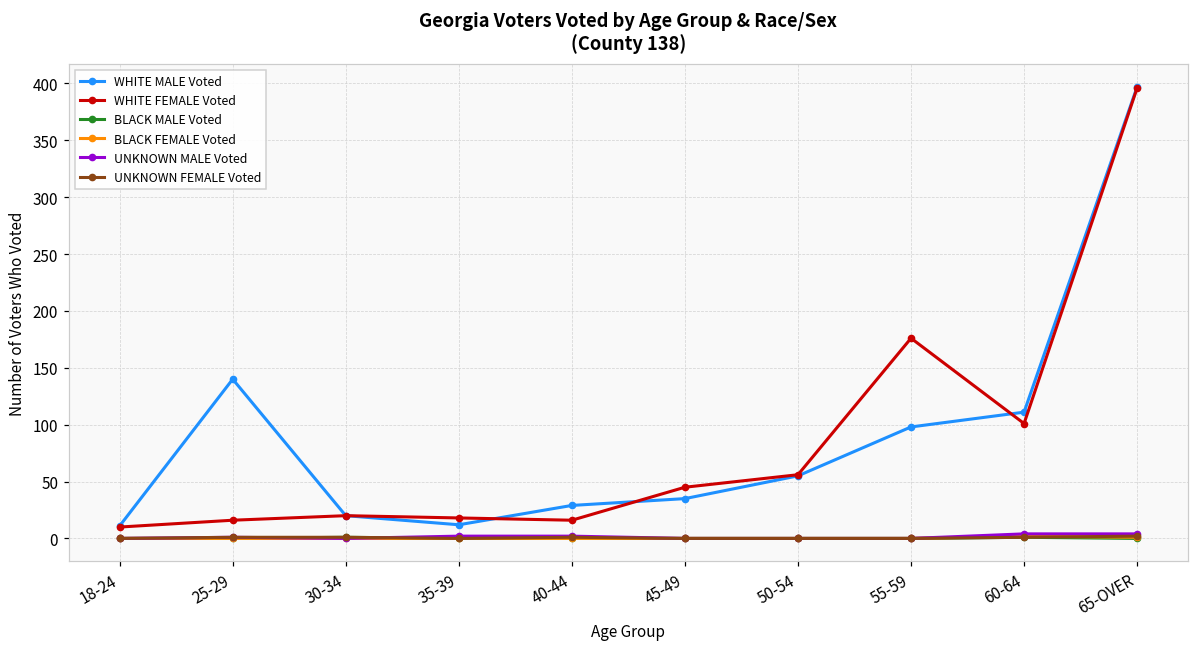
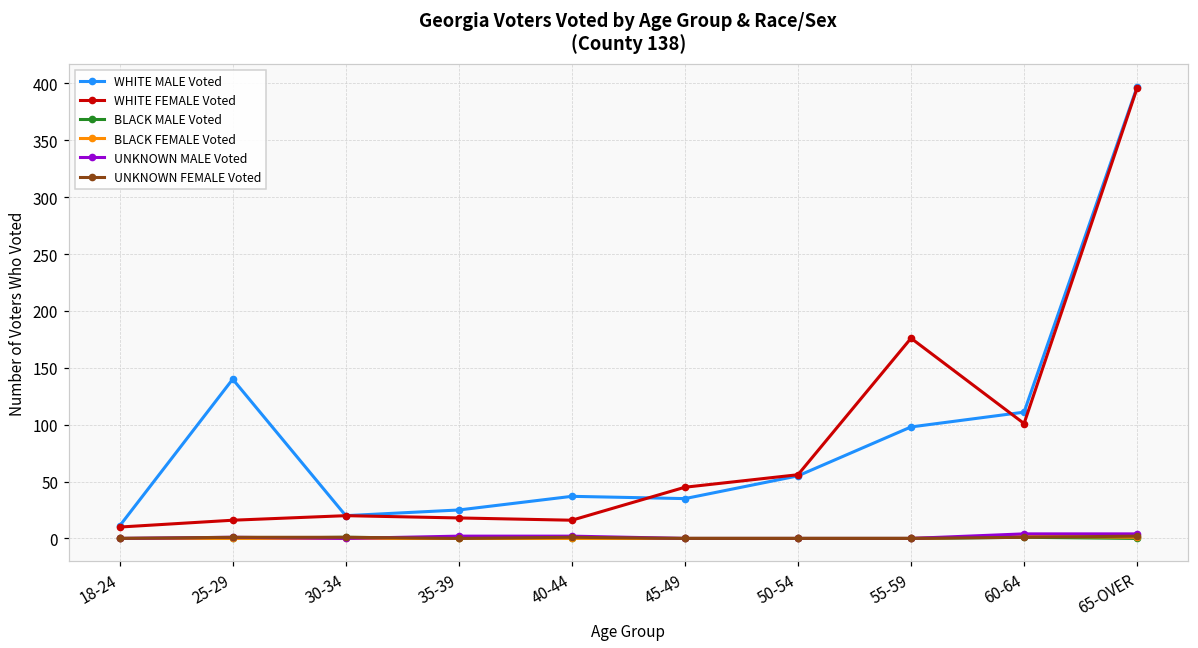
WHITE MALE Voted, 35-39: 12 -> 25
WHITE MALE Voted, 40-44: 29 -> 37
